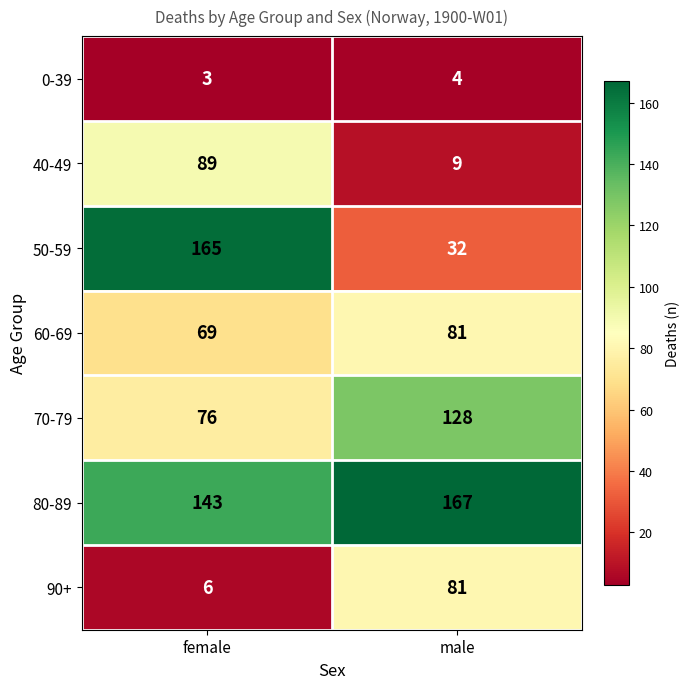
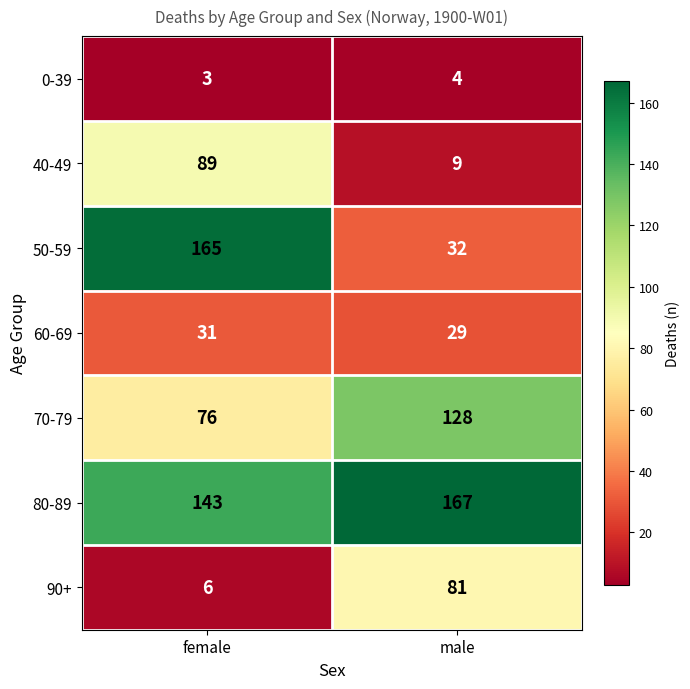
60-69, female: 69 -> 31
60-69, male: 81 -> 29
